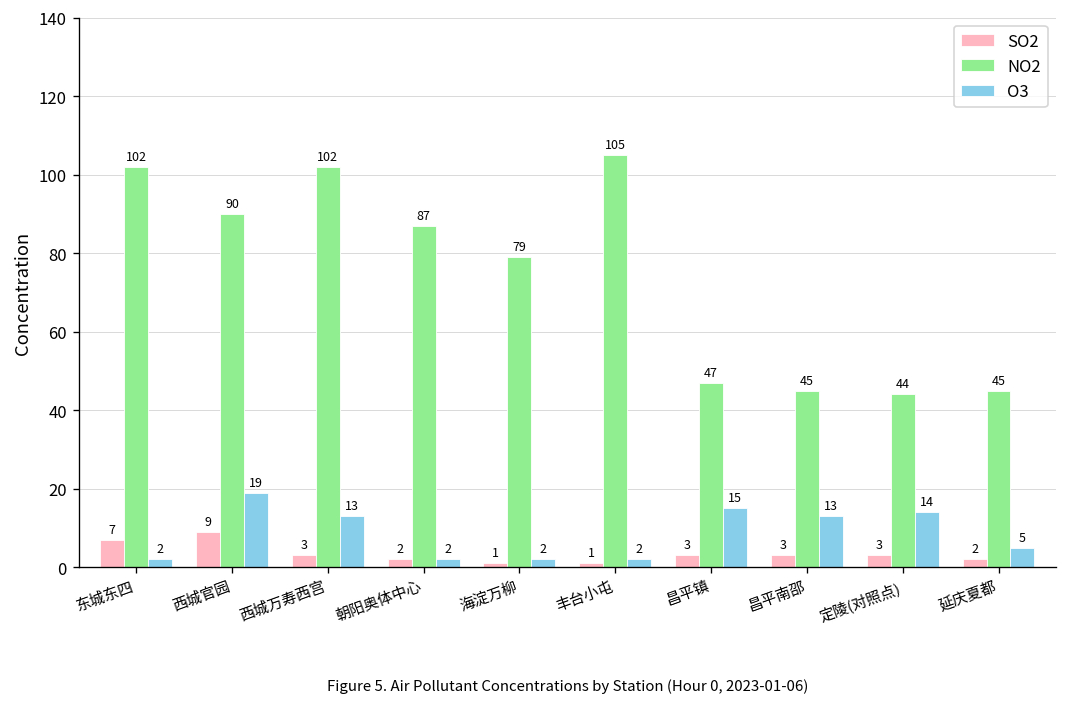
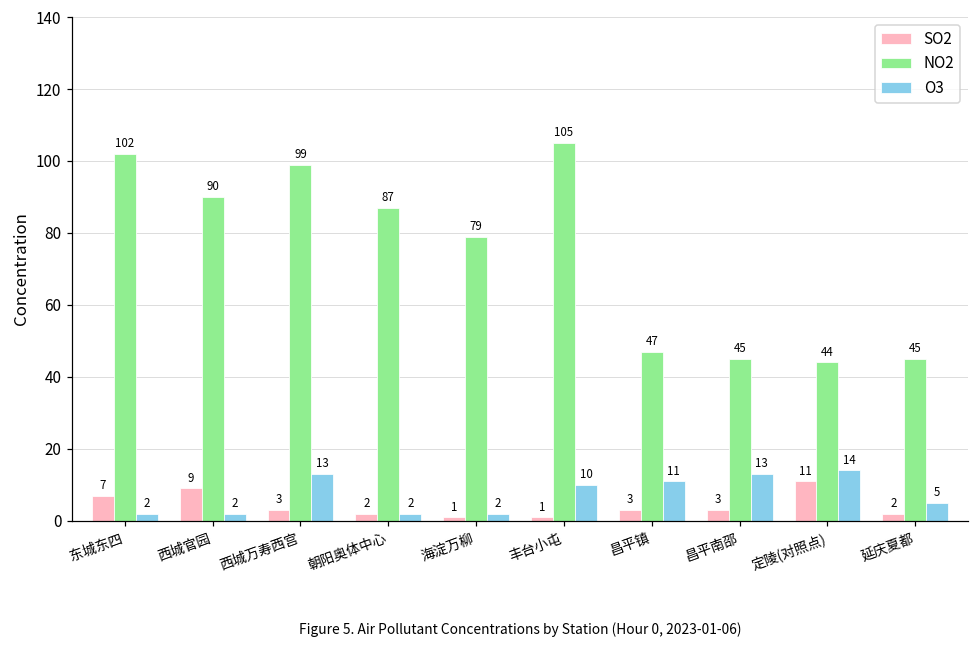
O3, 西城官园: 19 -> 2
NO2, 西城万寿西宫: 102 -> 99
O3, 丰台小屯: 2 -> 10
O3, 昌平镇: 15 -> 11
SO2, 定陵(对照点): 3 -> 11
